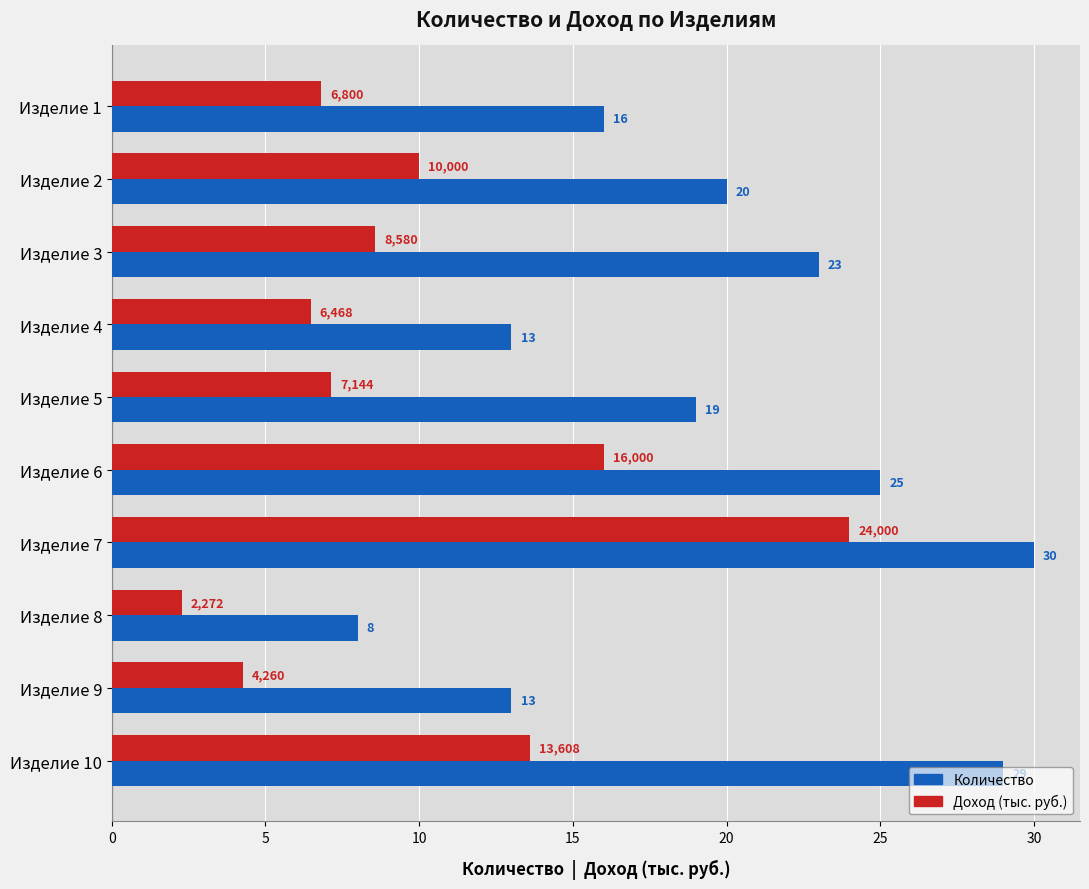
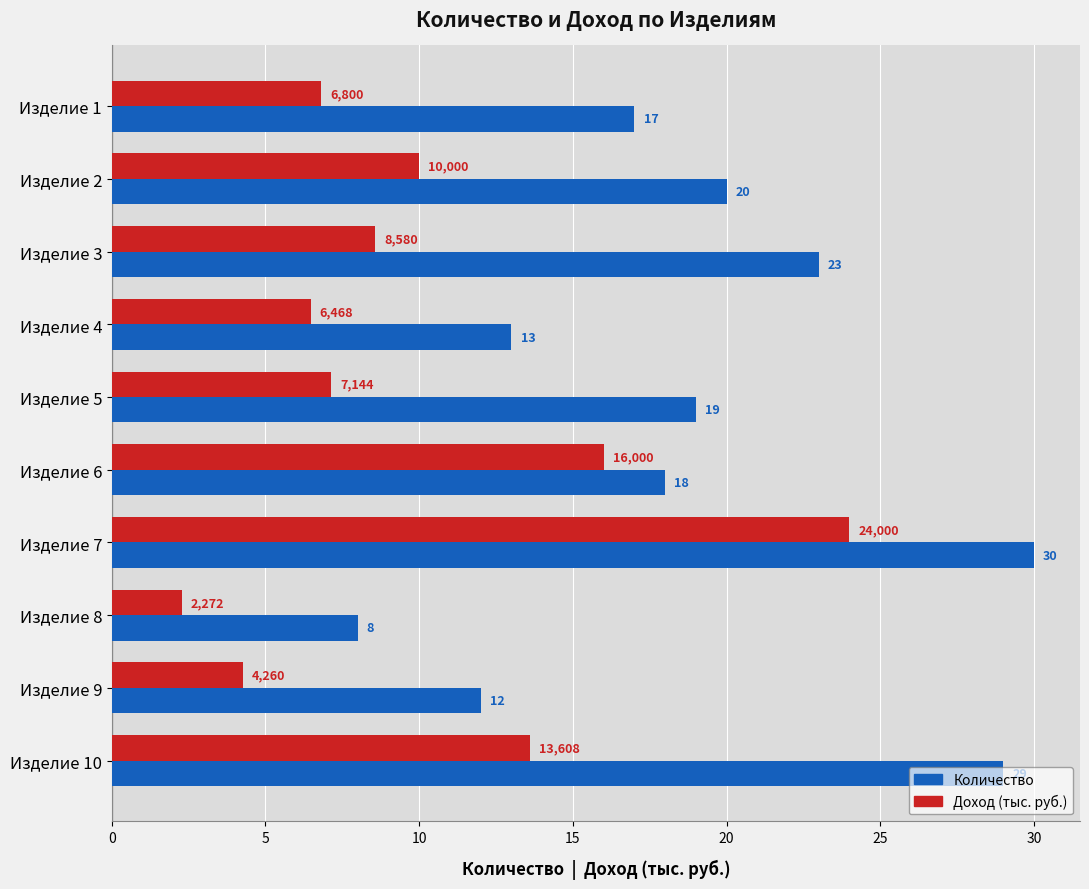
Количество, Изделие 1: 16 -> 17
Количество, Изделие 6: 25 -> 18
Количество, Изделие 9: 13 -> 12
